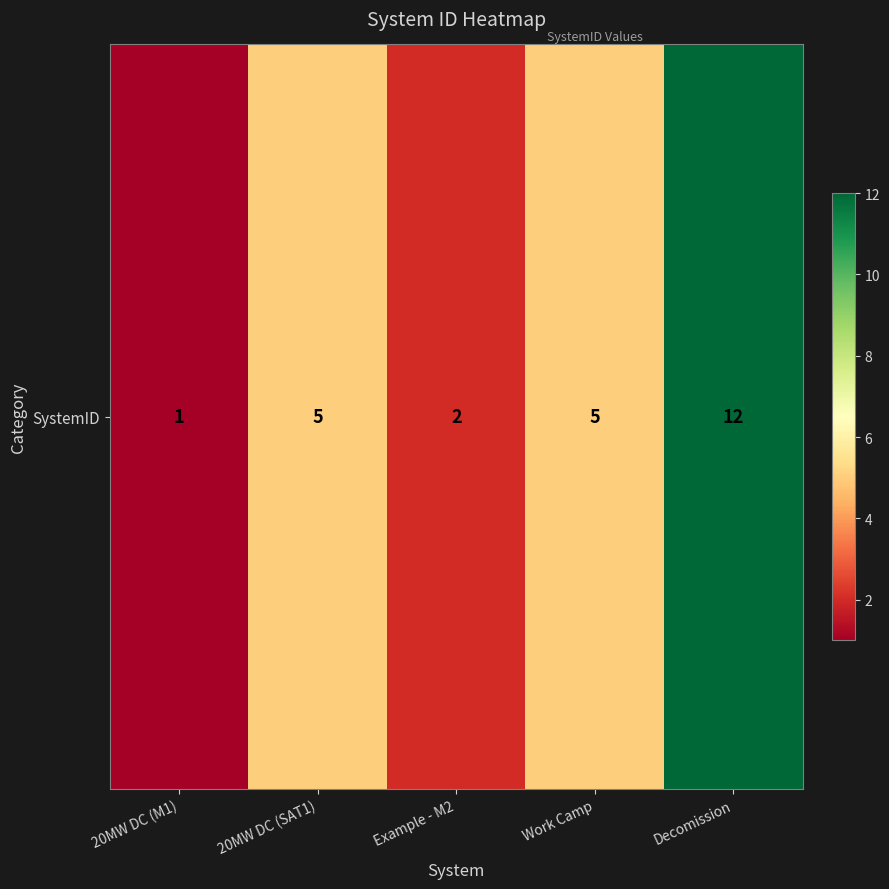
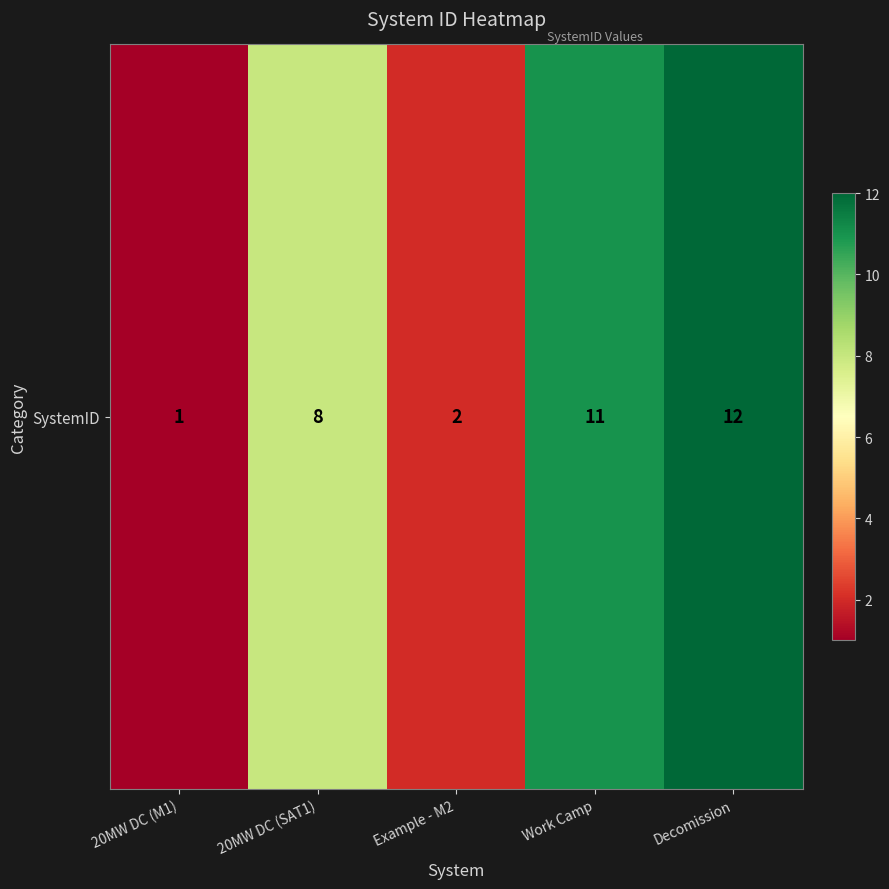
SystemID, 20MW DC (SAT1): 5 -> 8
SystemID, Work Camp: 5 -> 11
